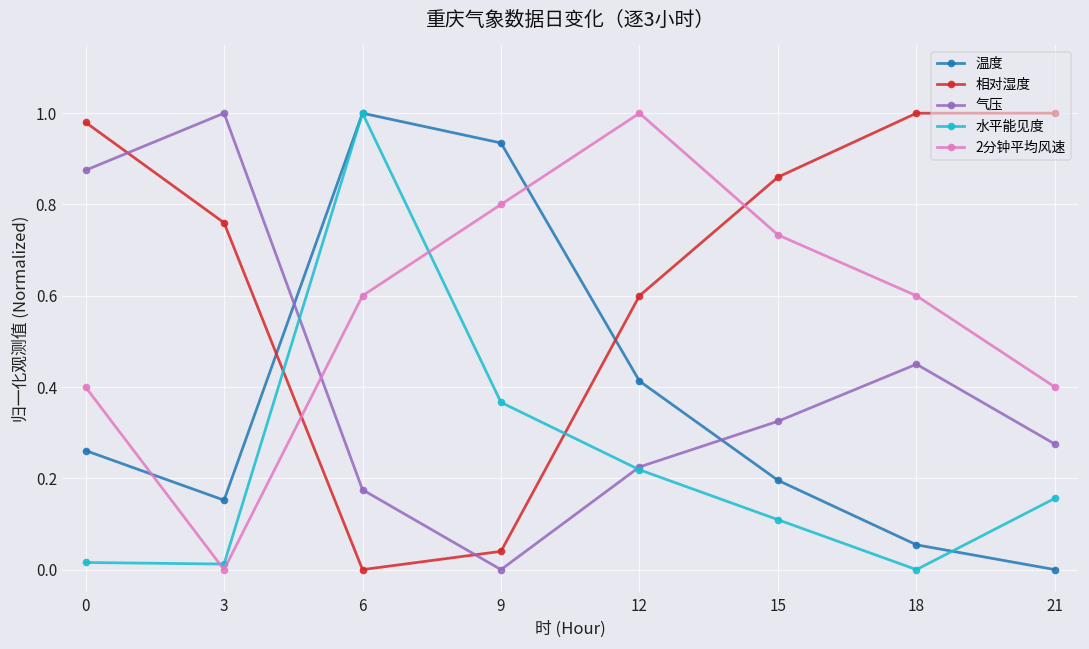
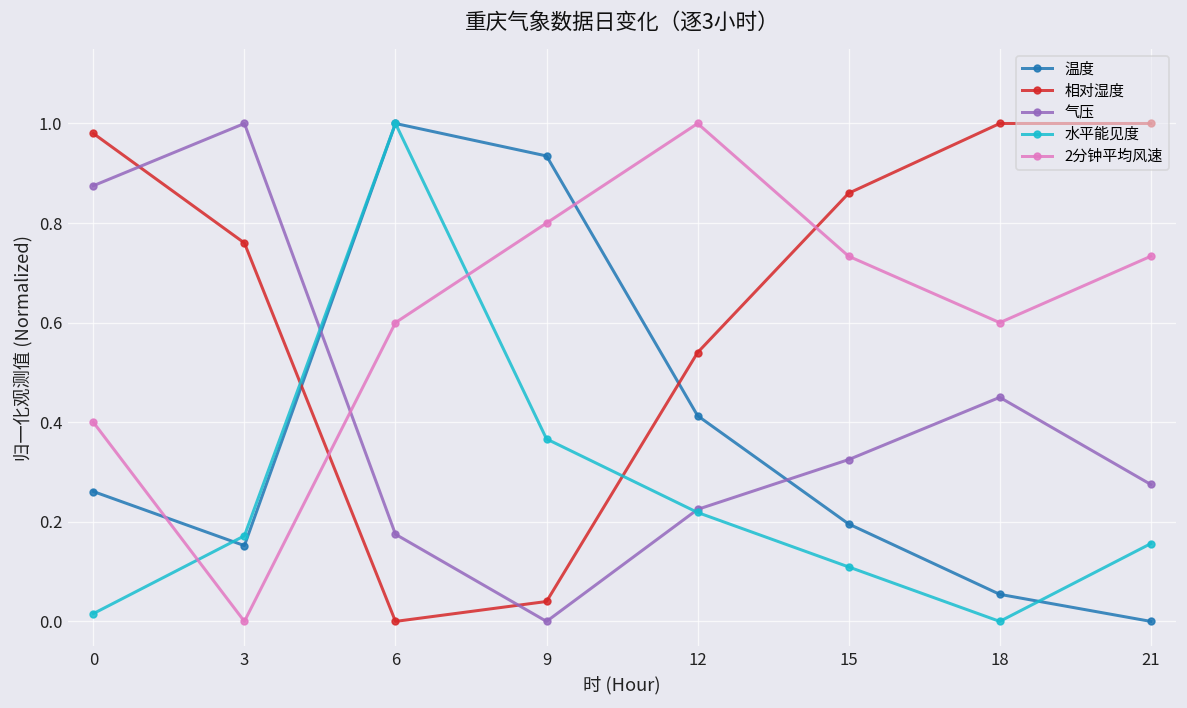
水平能见度, 3: 0.01 -> 0.17
相对湿度, 12: 0.60 -> 0.54
2分钟平均风速, 21: 0.40 -> 0.73
